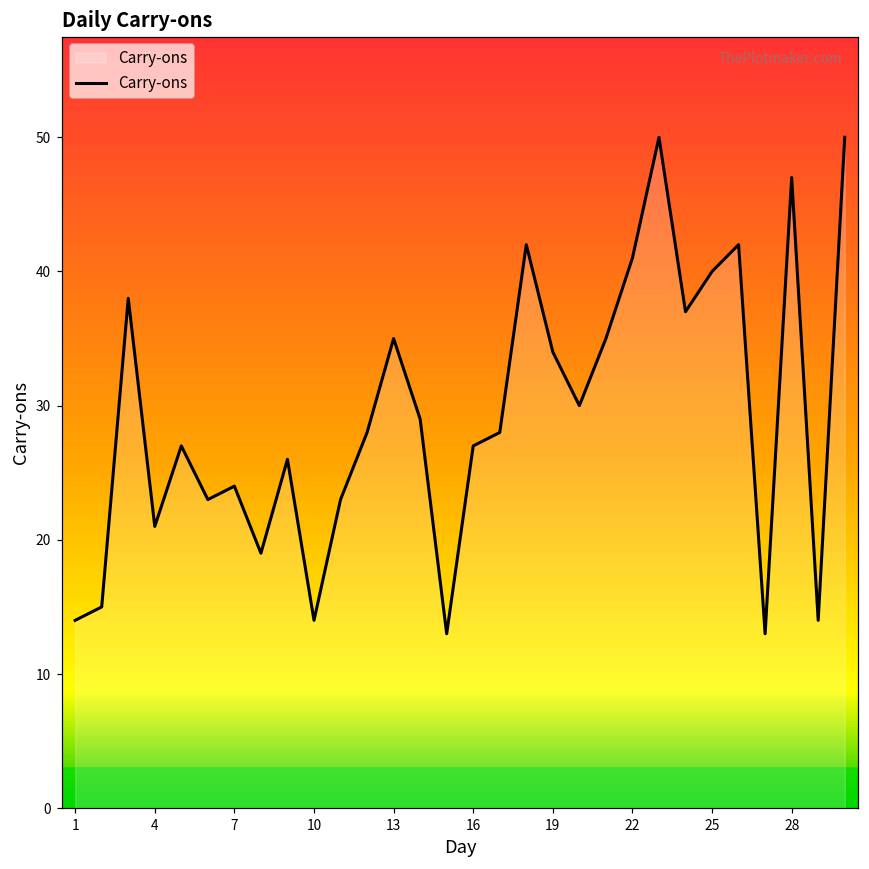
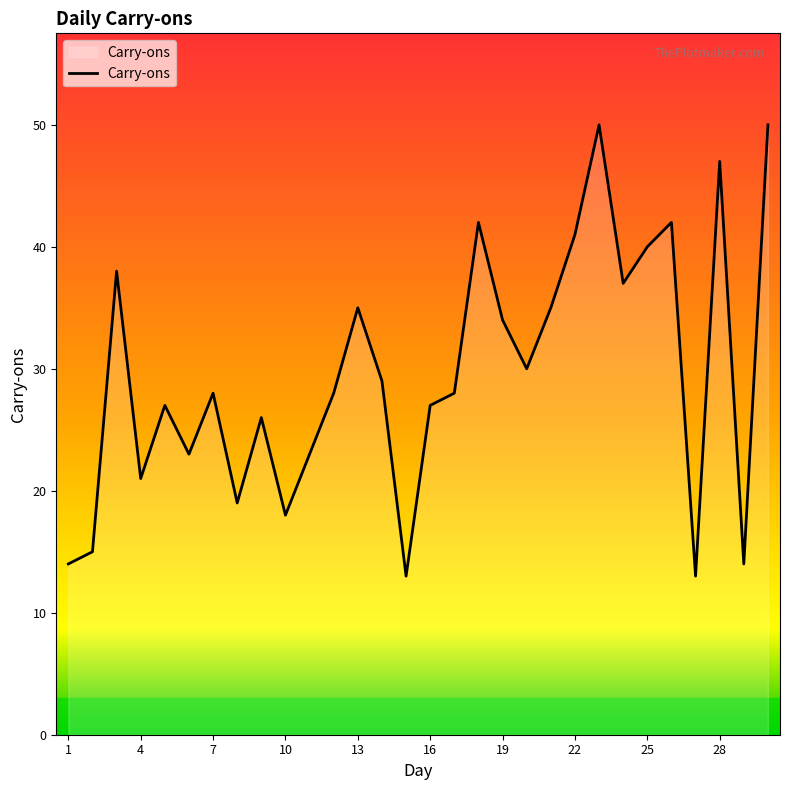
7: 24 -> 28
10: 14 -> 18
